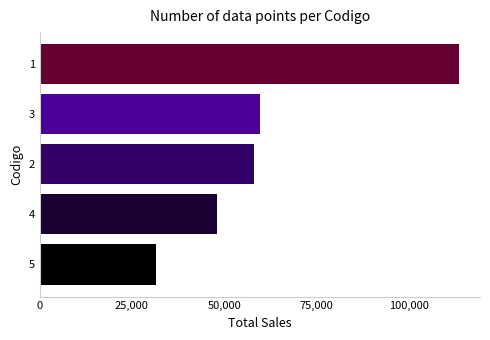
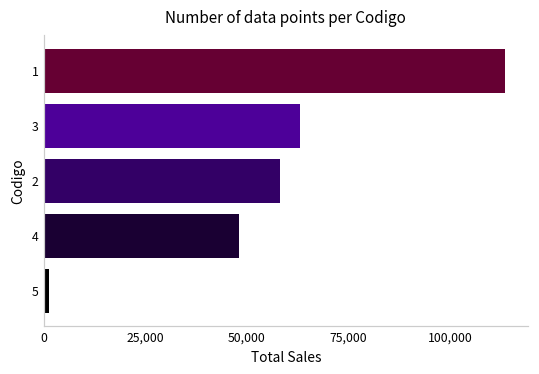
3: 60,000 -> 63,000
5: 31,000 -> 1,000
